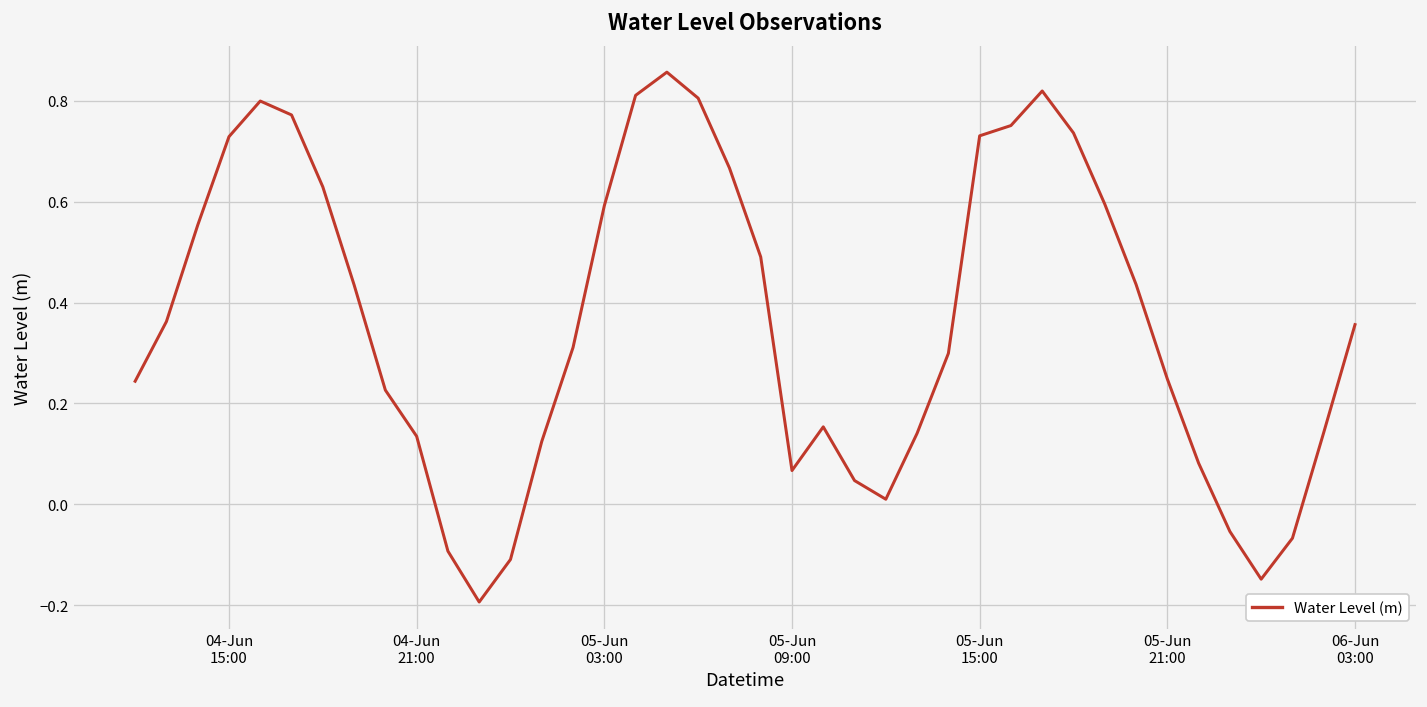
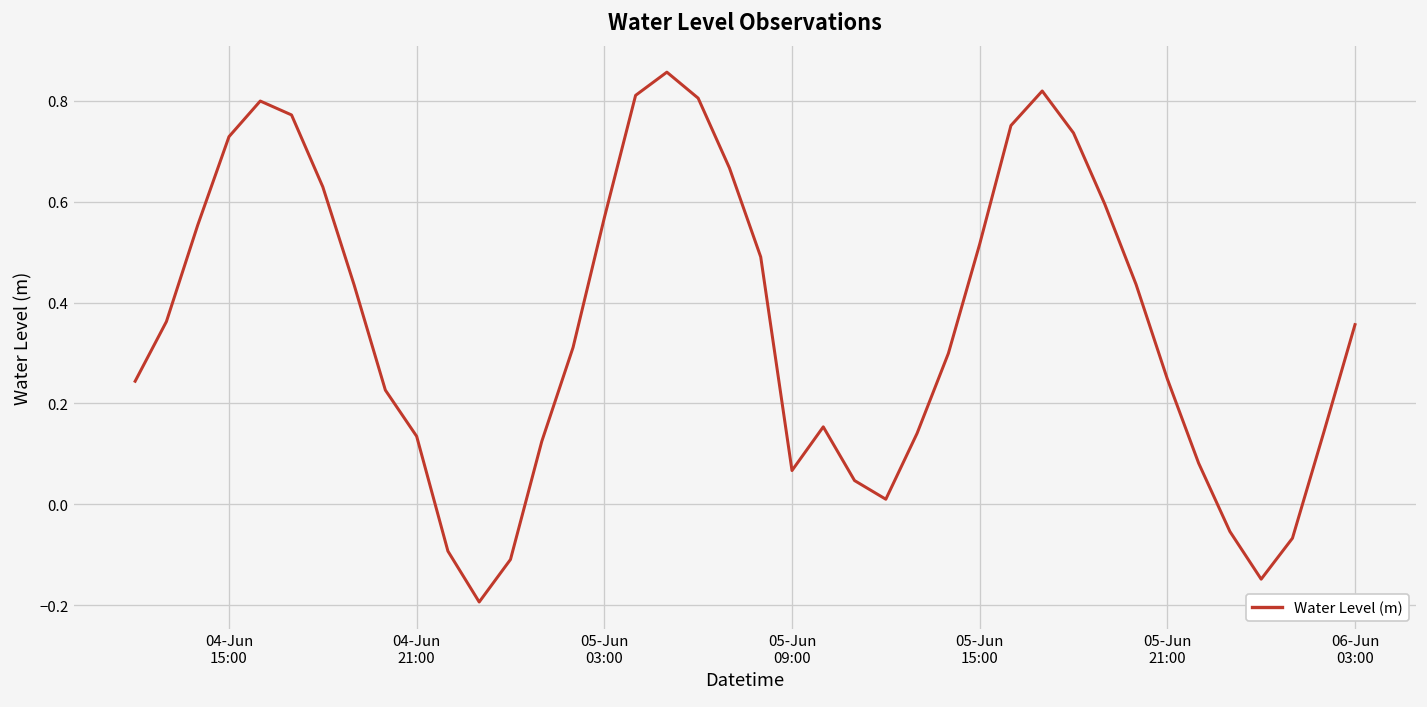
05-Jun 03:00: 0.59 -> 0.57
05-Jun 15:00: 0.73 -> 0.52
